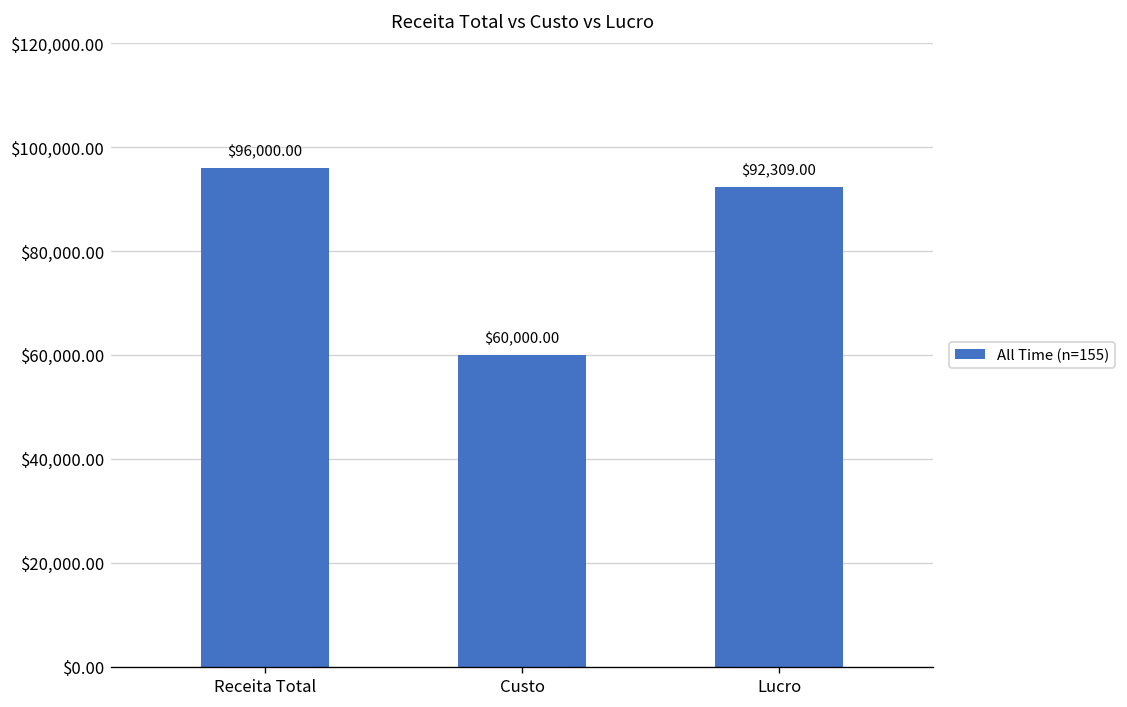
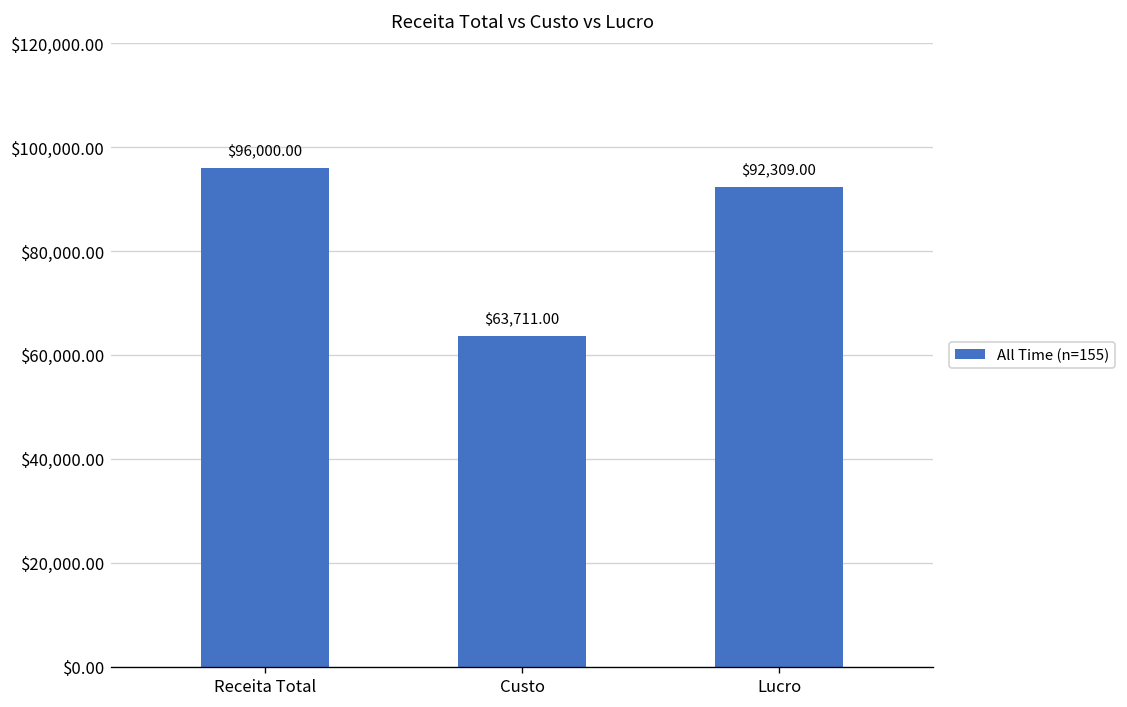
Custo: $60,000.00 -> $63,711.00
